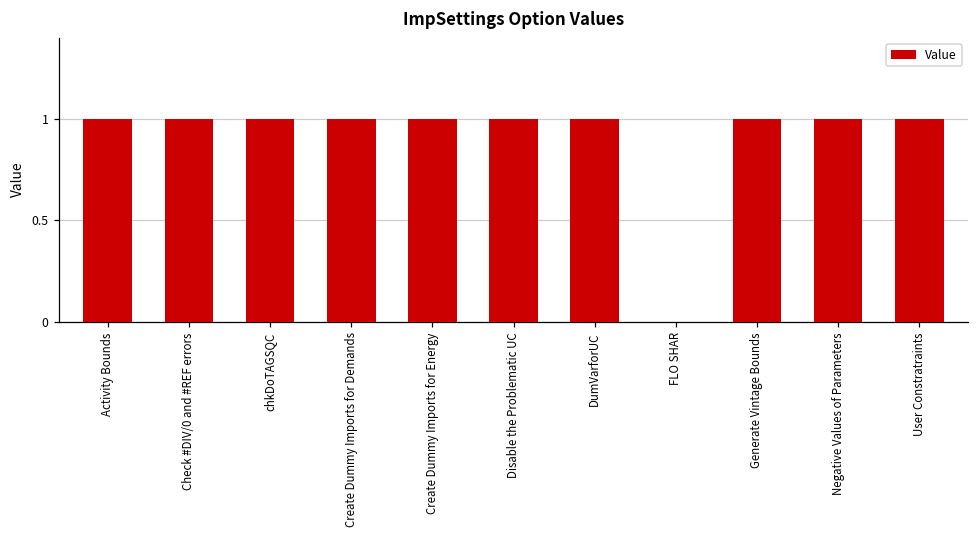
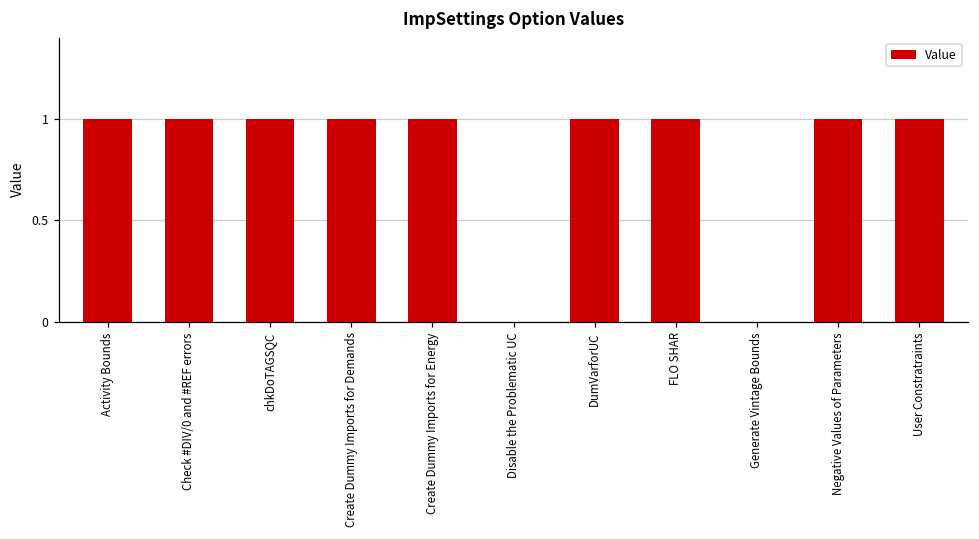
Disable the Problematic UC: 1 -> 0
FLO SHAR: 0 -> 1
Generate Vintage Bounds: 1 -> 0
